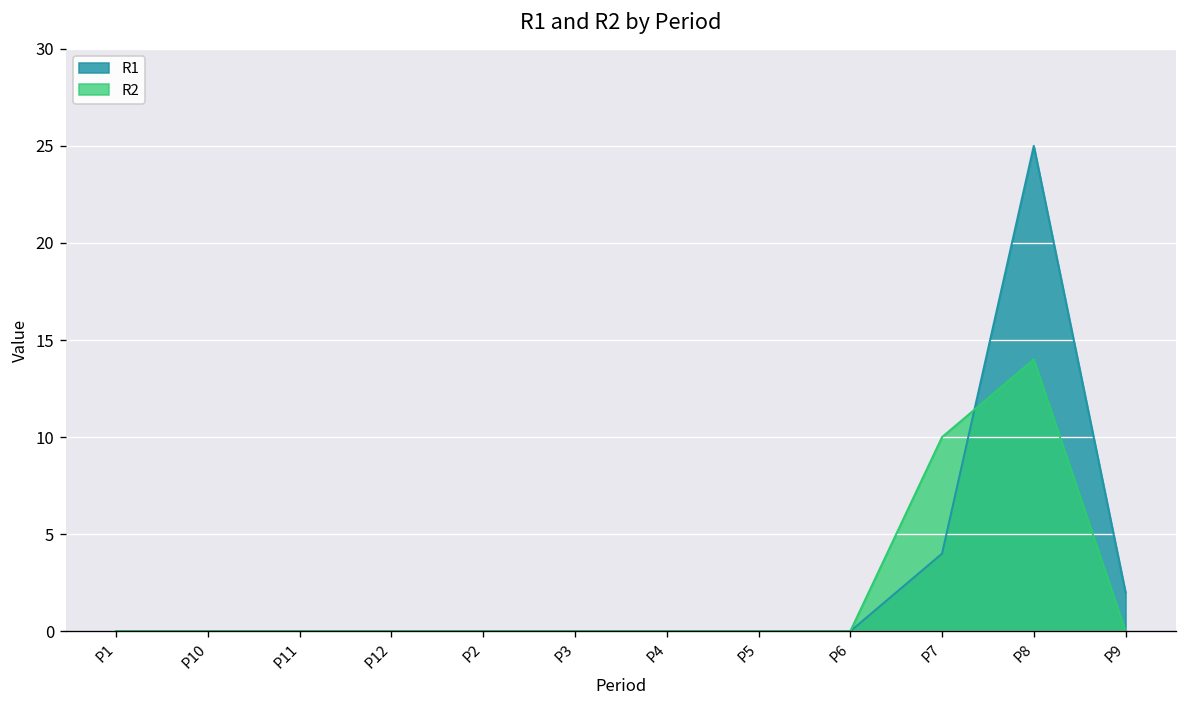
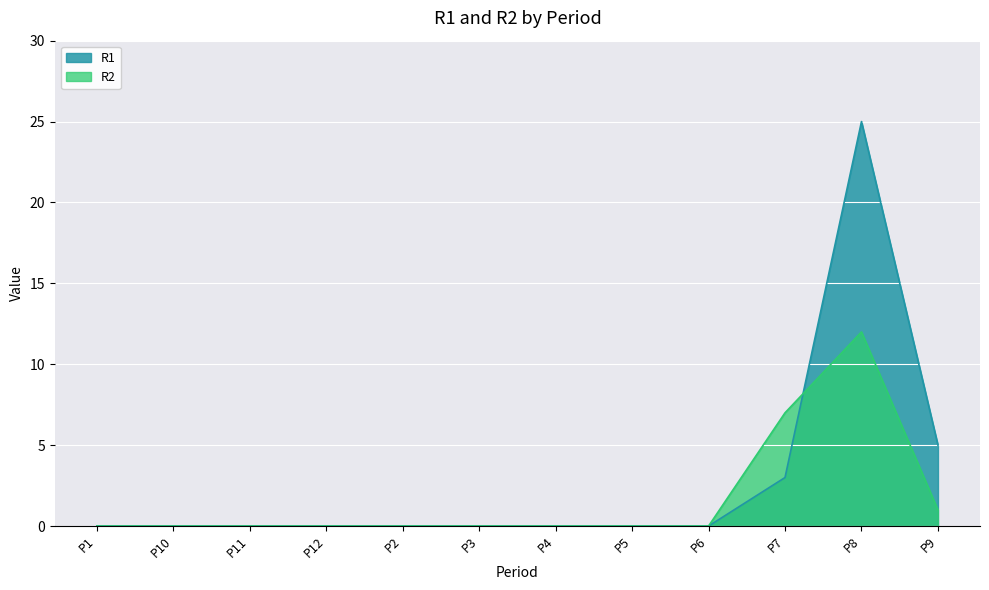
R1, P7: 4 -> 3
R2, P7: 10 -> 7
R2, P8: 14 -> 12
R1, P9: 2 -> 5
R2, P9: 0 -> 1
